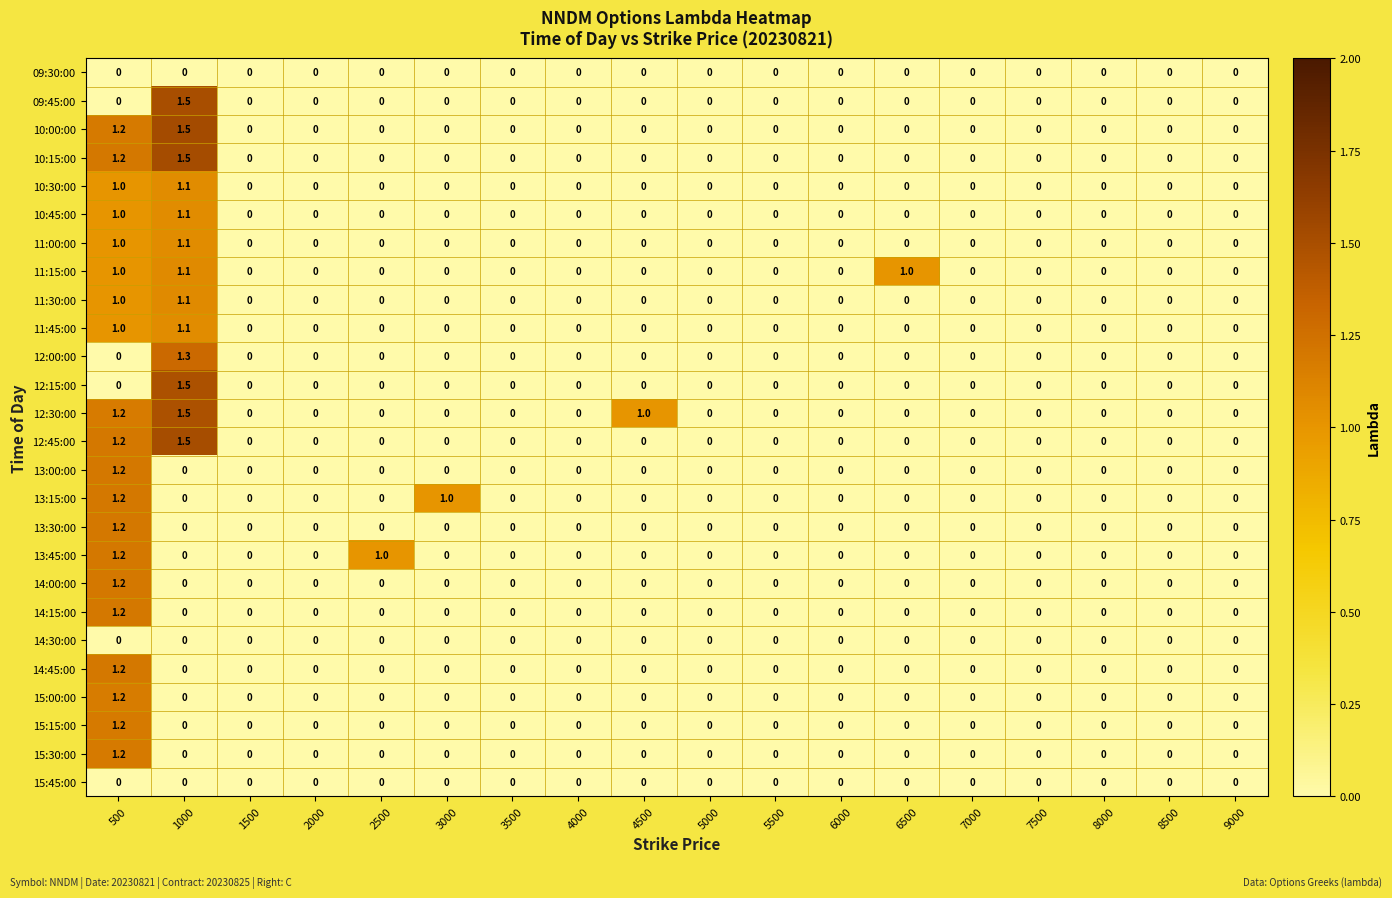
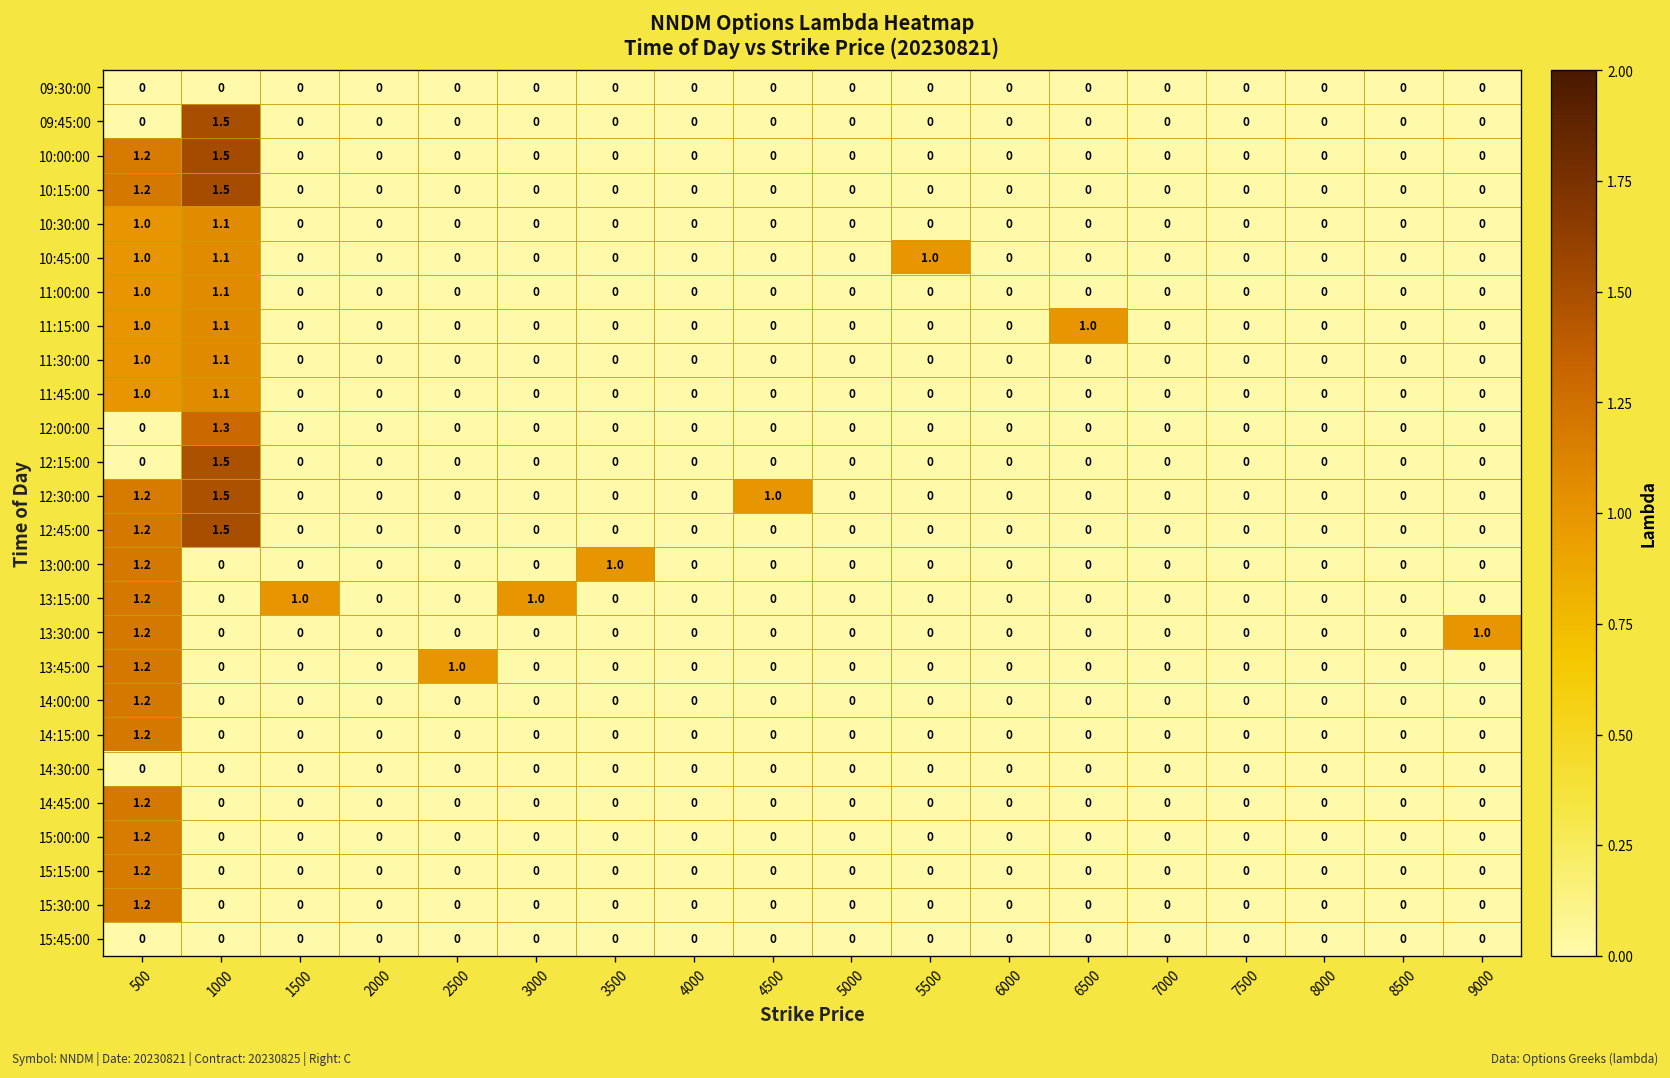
10:45:00, 5500: 0 -> 1.0
13:00:00, 3500: 0 -> 1.0
13:15:00, 1500: 0 -> 1.0
13:30:00, 9000: 0 -> 1.0
